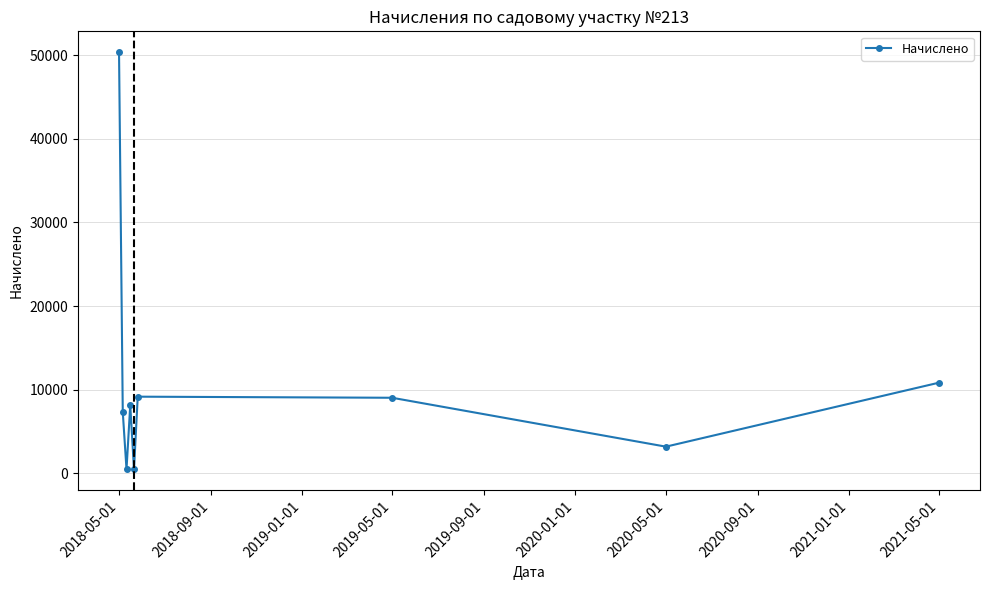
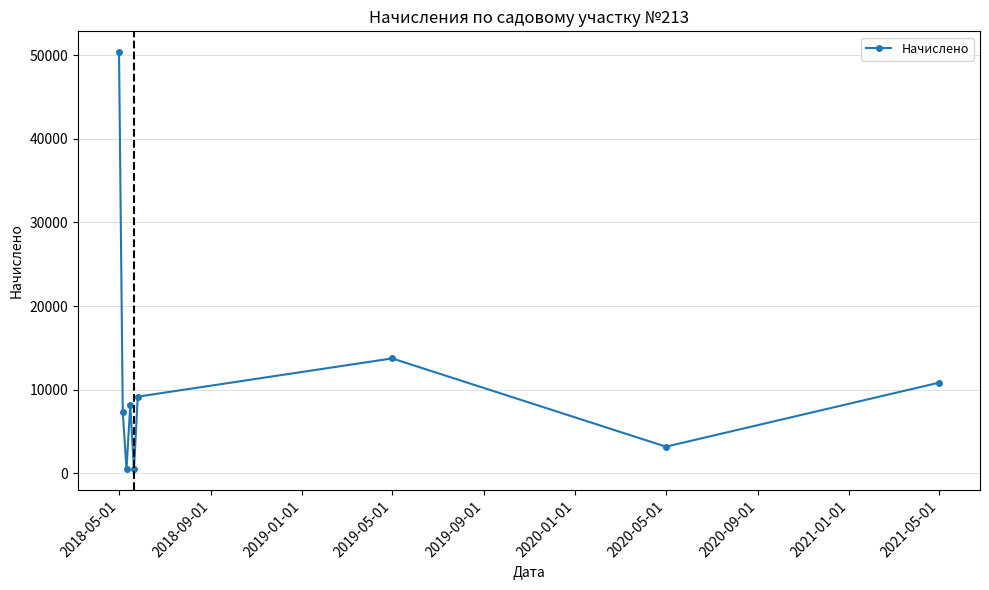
2019-05-01: 9000 -> 14000
